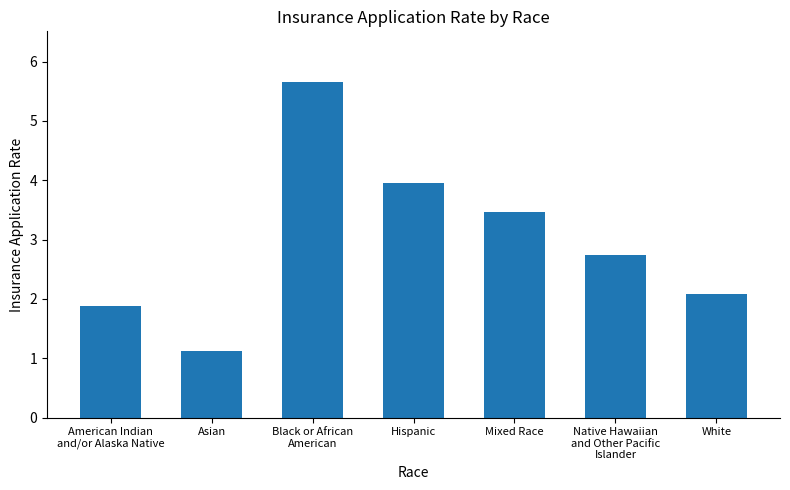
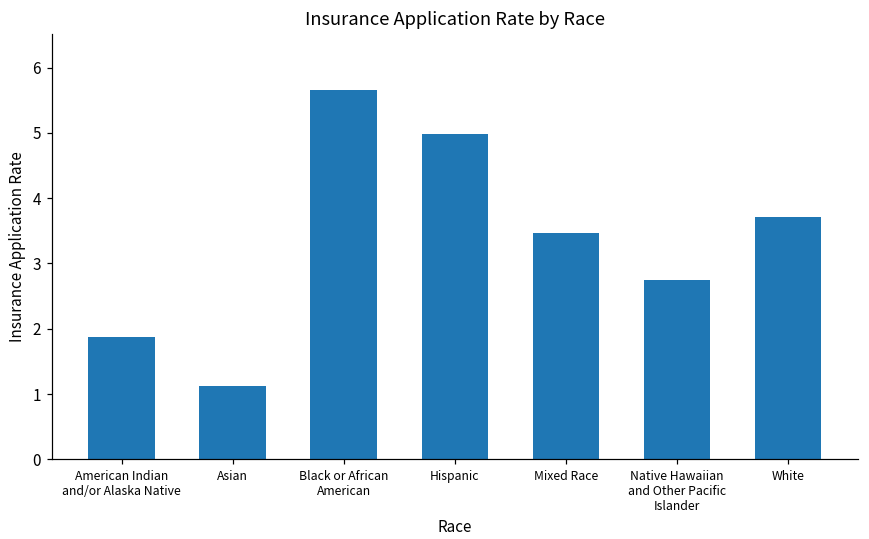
Hispanic: 4.0 -> 5.0
White: 2.1 -> 3.7
